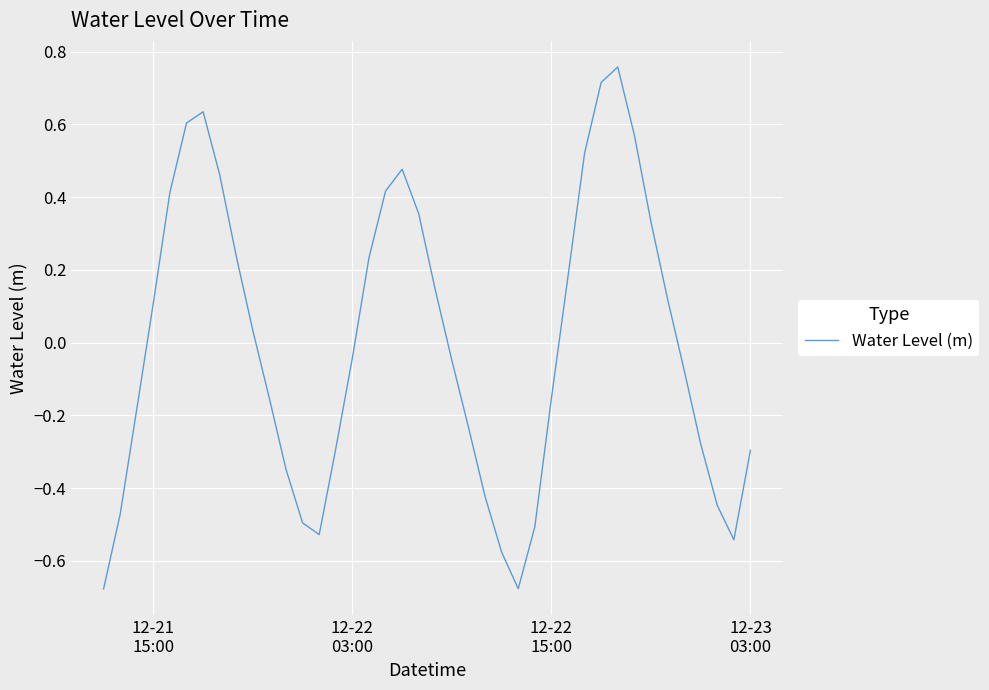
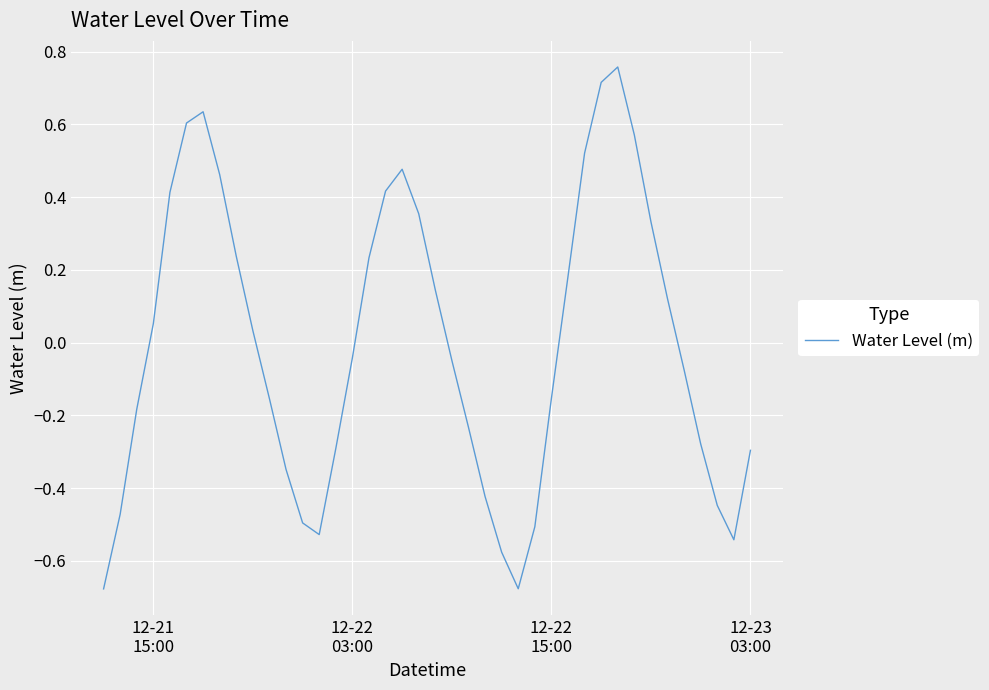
12-21 15:00: 0.11 -> 0.05
